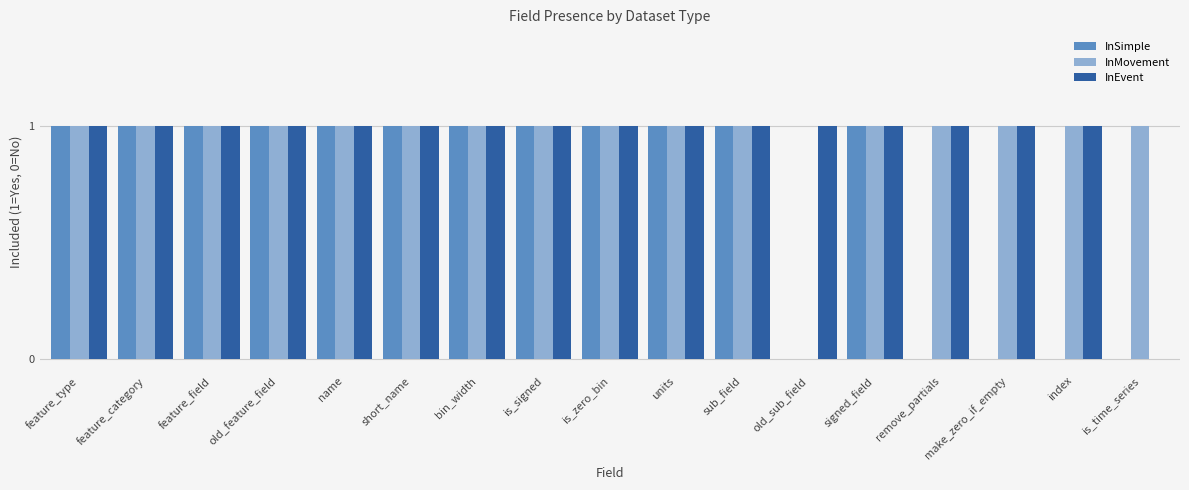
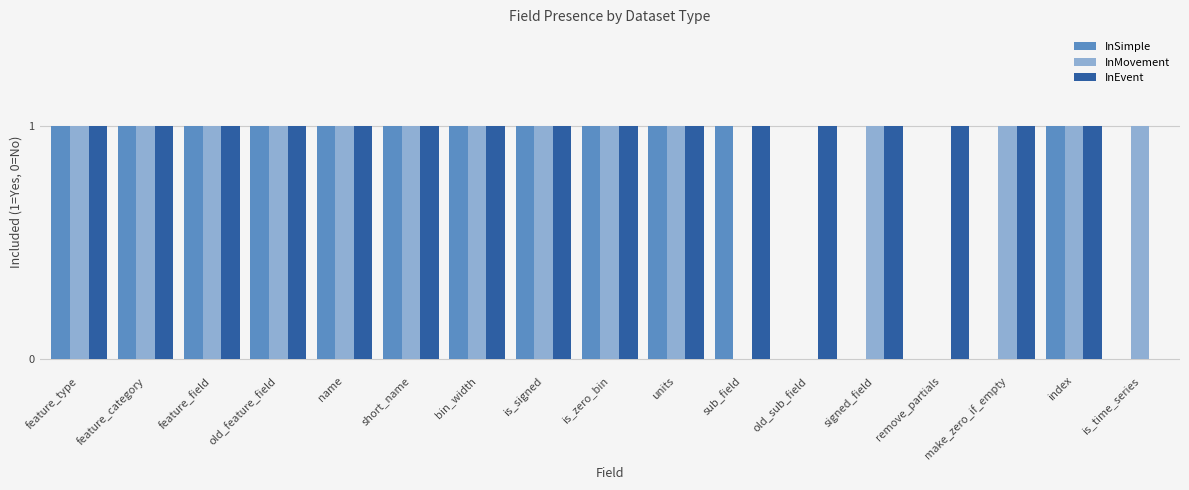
InMovement, sub_field: 1 -> 0
InSimple, signed_field: 1 -> 0
InMovement, remove_partials: 1 -> 0
InSimple, index: 0 -> 1
